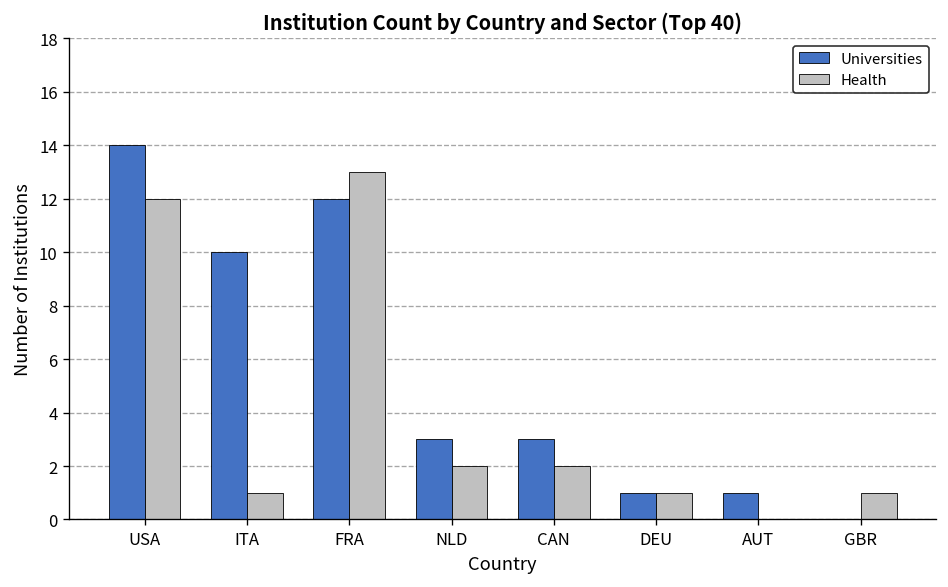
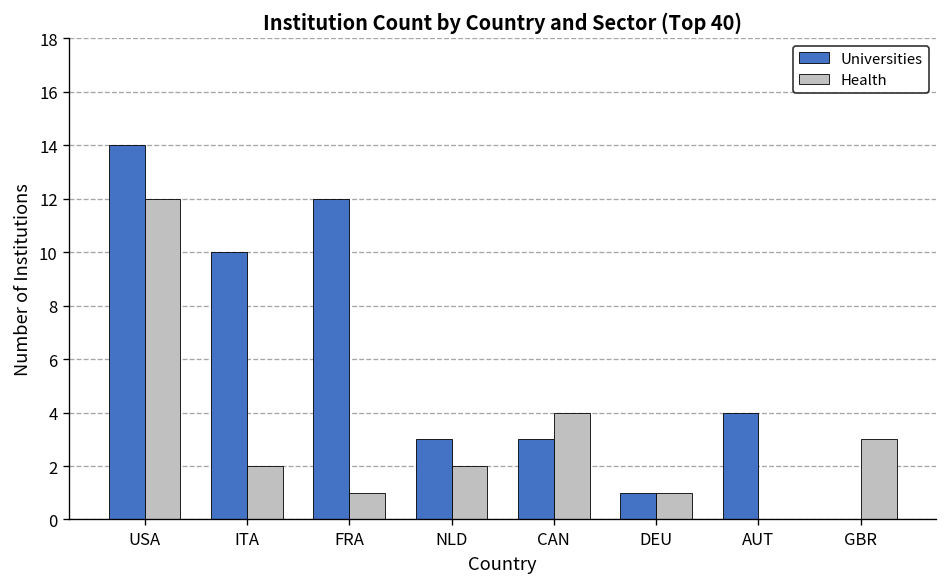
Health, ITA: 1 -> 2
Health, FRA: 13 -> 1
Health, CAN: 2 -> 4
Universities, AUT: 1 -> 4
Health, GBR: 1 -> 3
